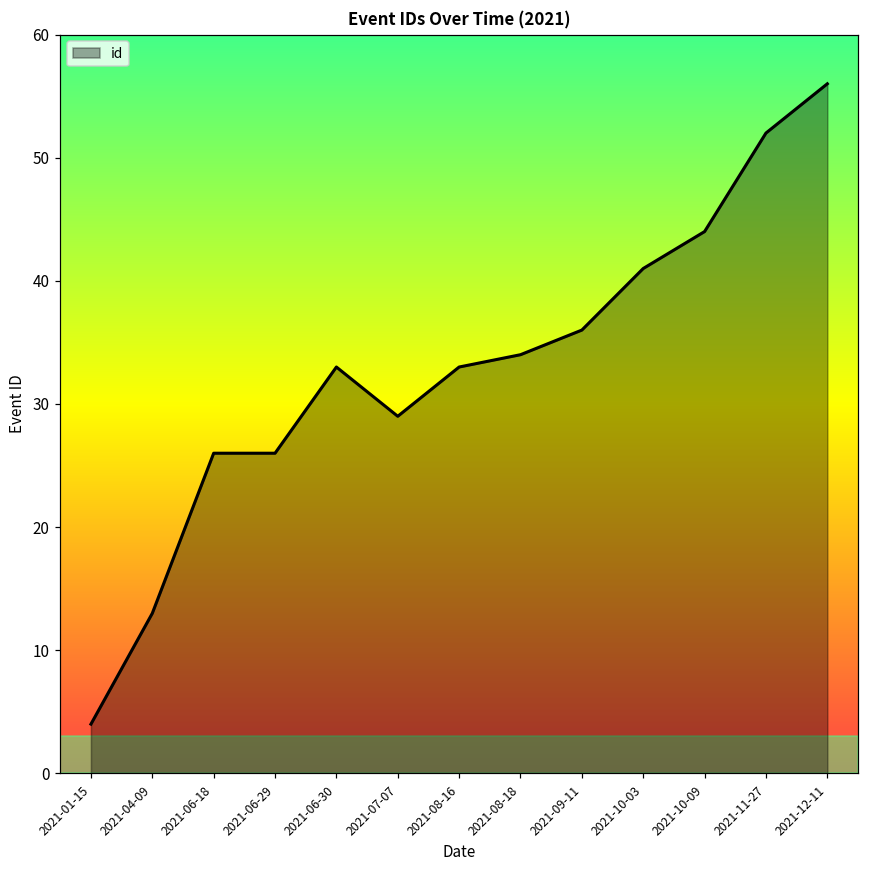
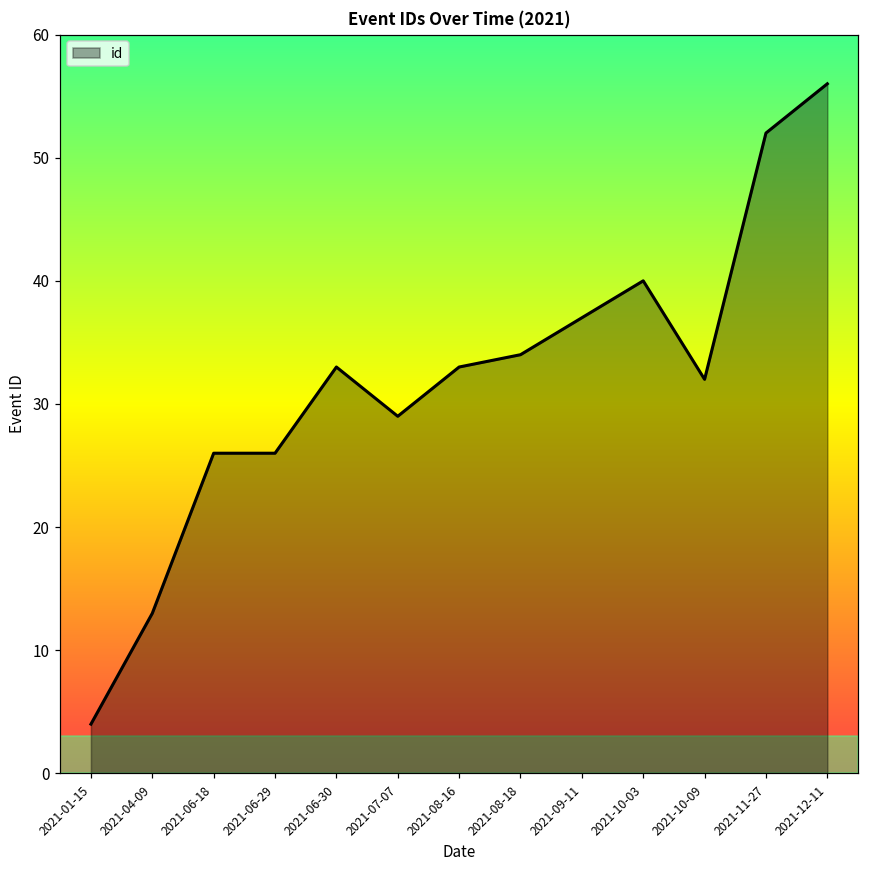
2021-09-11: 36 -> 37
2021-10-03: 41 -> 40
2021-10-09: 44 -> 32
